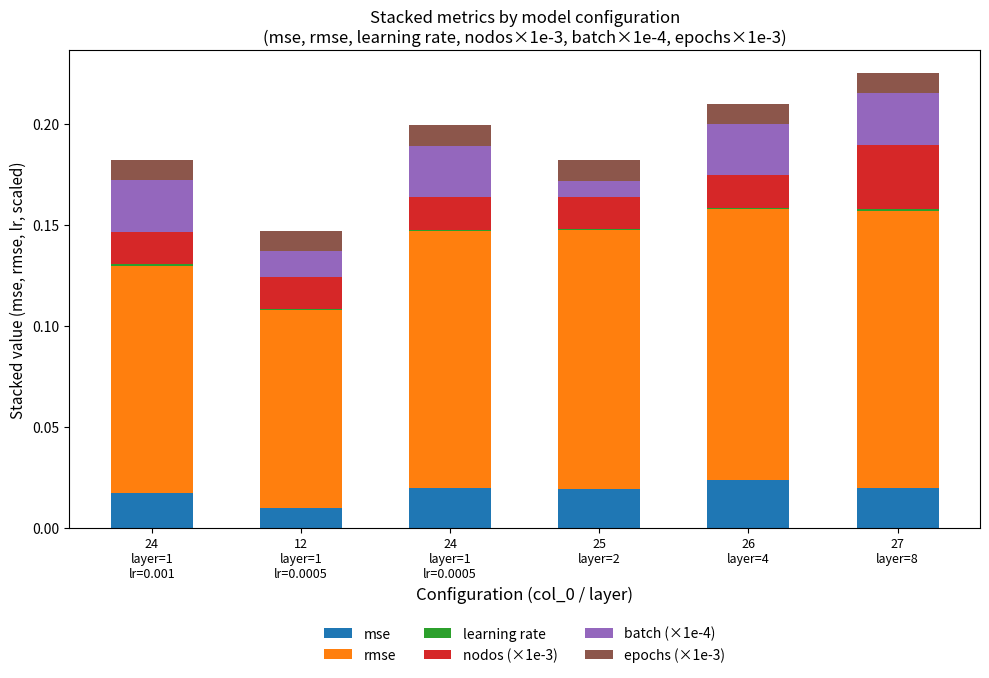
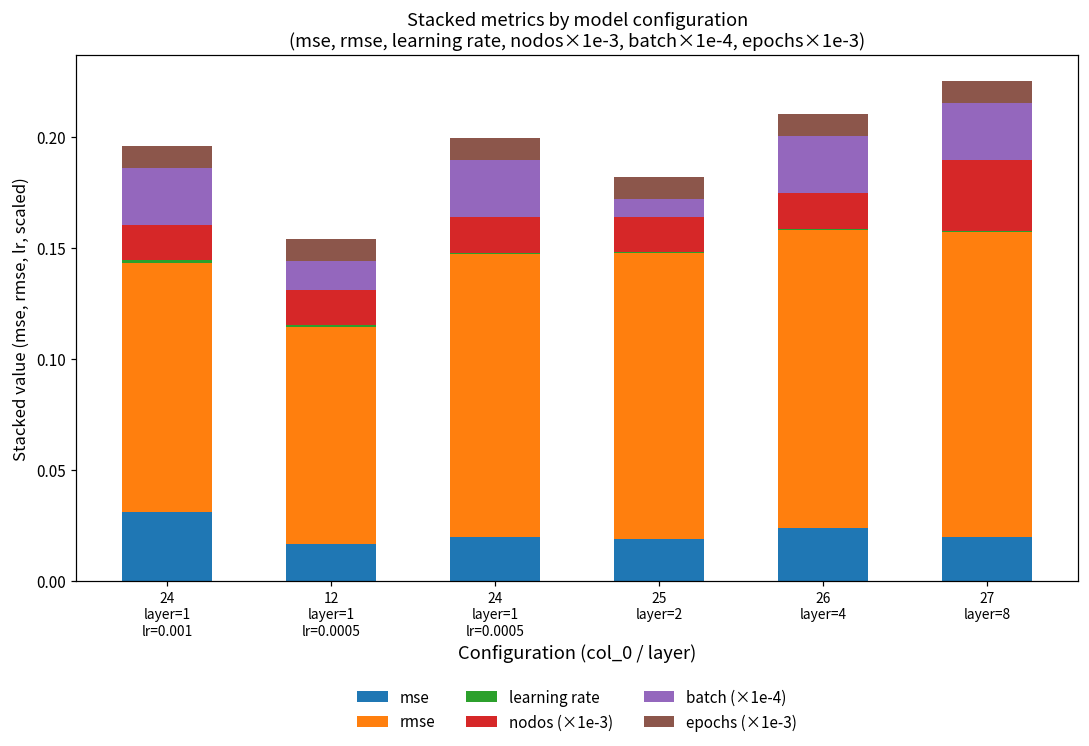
mse, 24 layer=1 lr=0.001: 0.017 -> 0.031
mse, 12 layer=1 lr=0.0005: 0.010 -> 0.017
